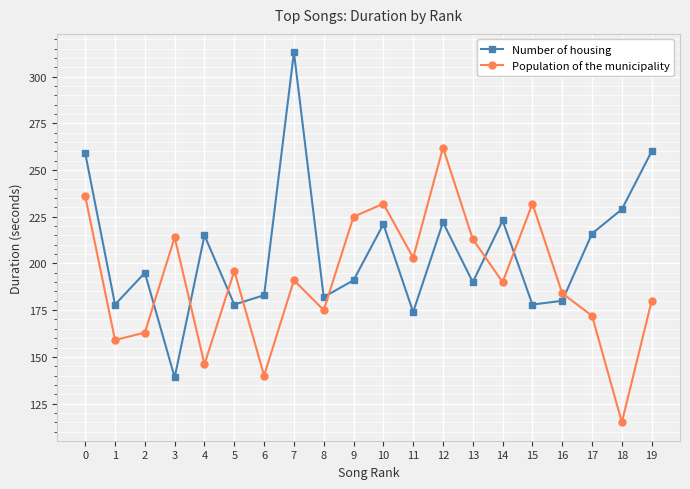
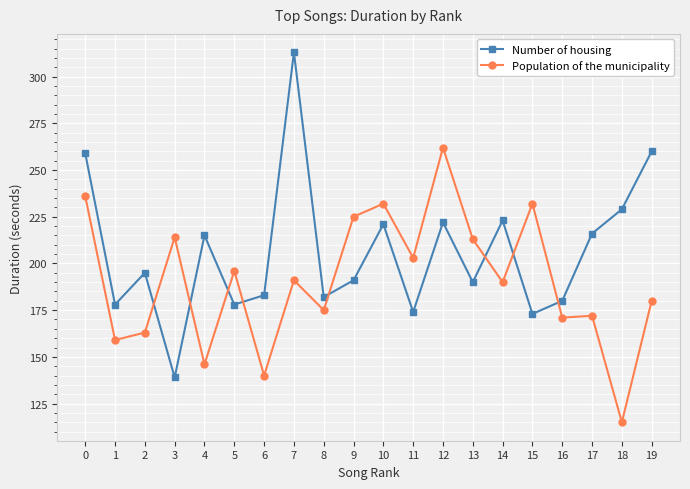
Number of housing, 15: 178 -> 173
Population of the municipality, 16: 184 -> 171
